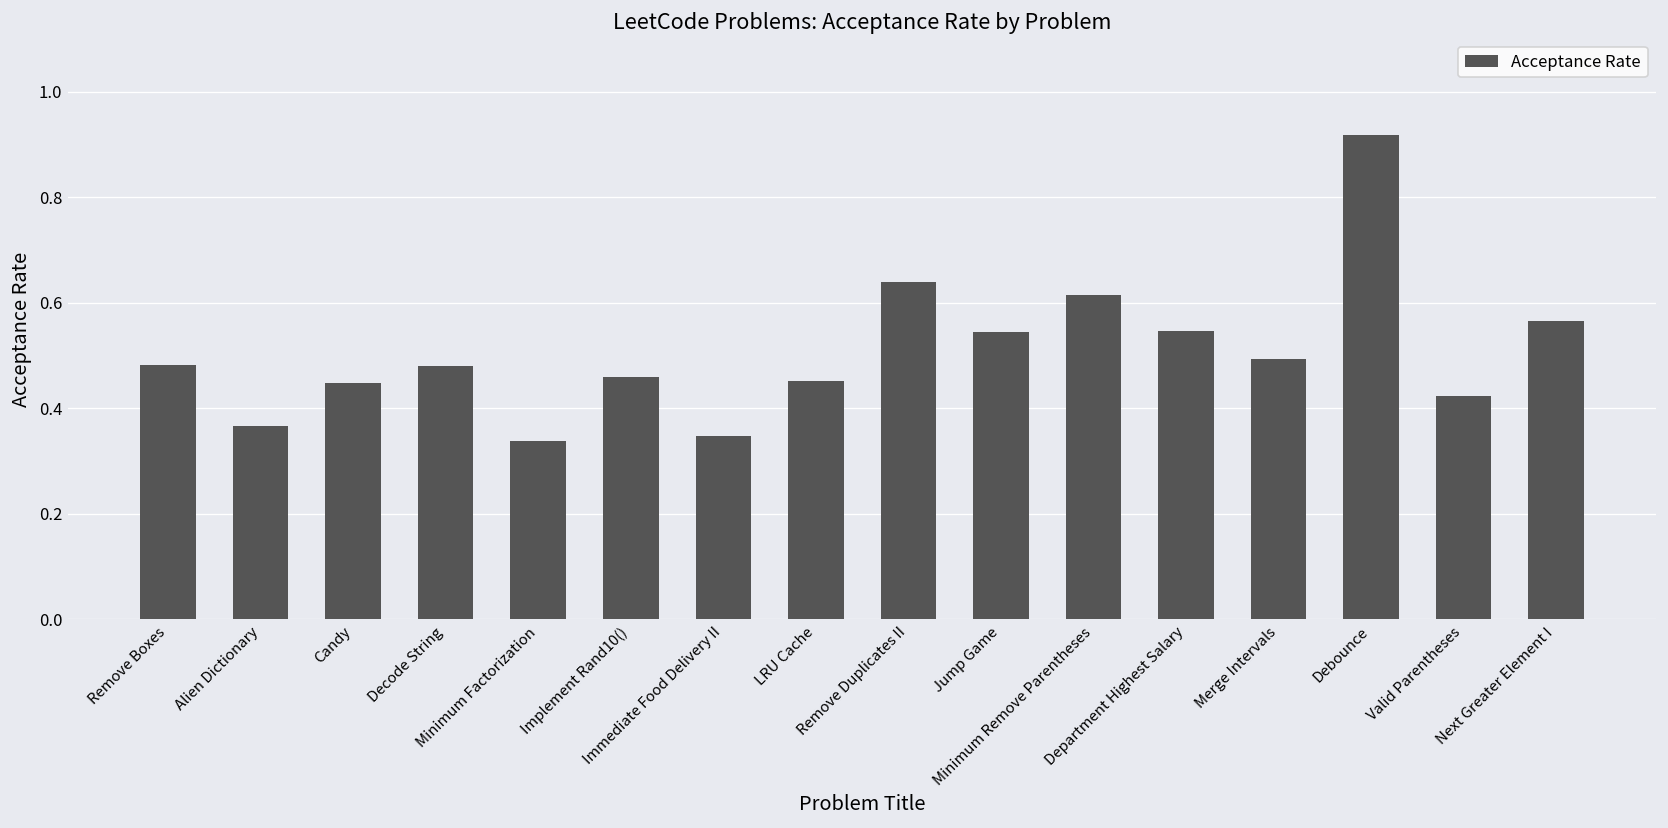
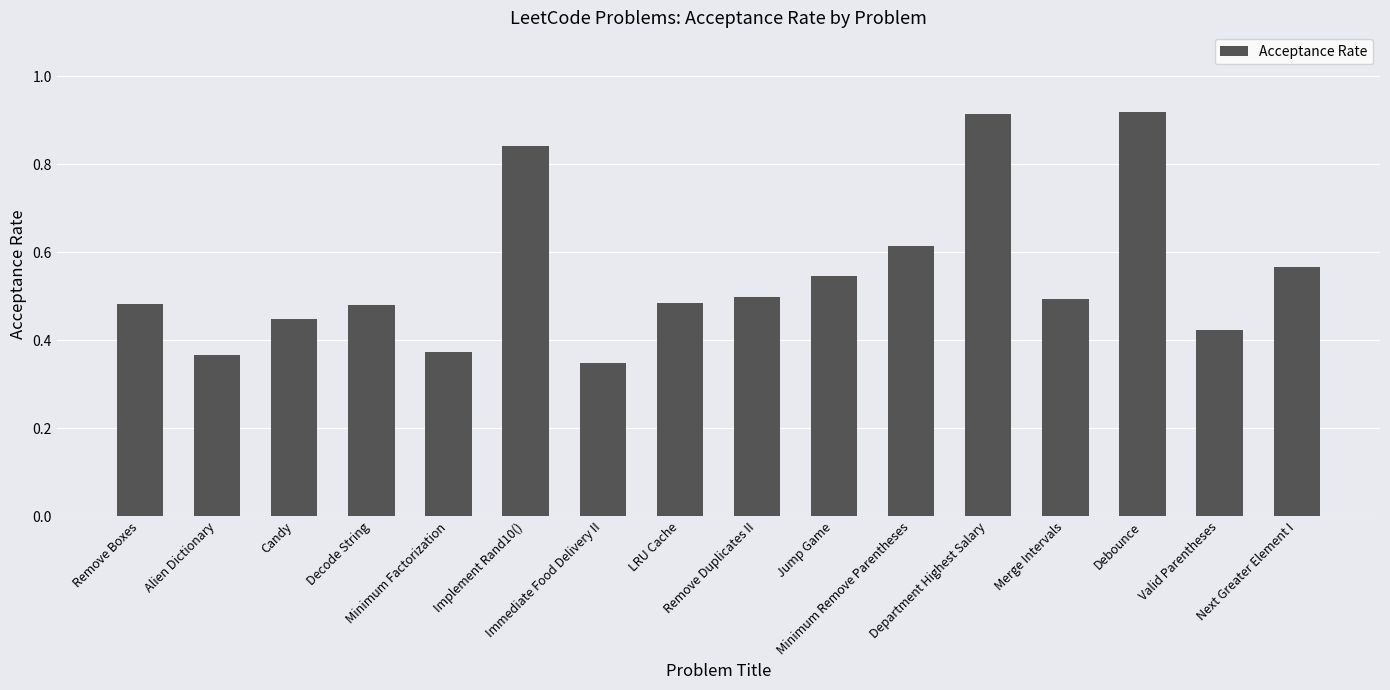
Minimum Factorization: 0.34 -> 0.37
Implement Rand10(): 0.46 -> 0.84
LRU Cache: 0.45 -> 0.48
Remove Duplicates II: 0.64 -> 0.50
Department Highest Salary: 0.55 -> 0.91
